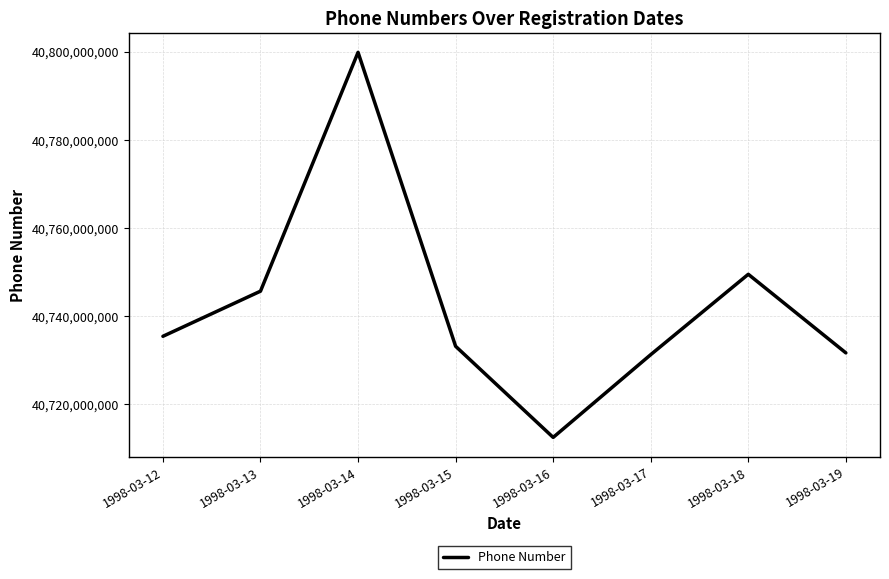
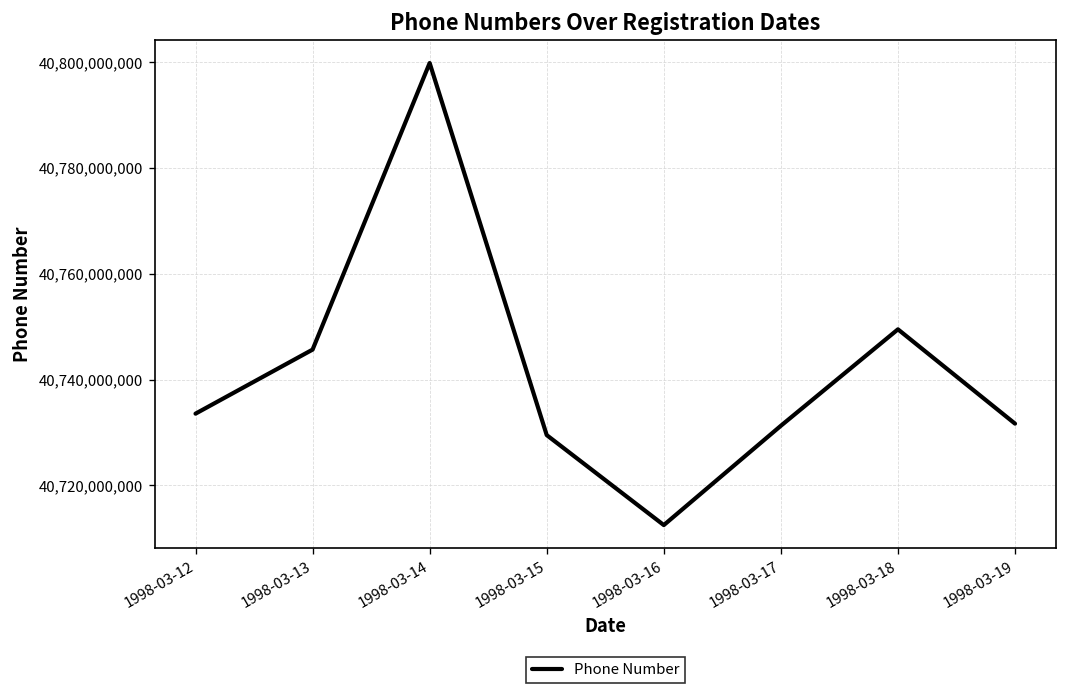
1998-03-12: 40,735,000,000 -> 40,734,000,000
1998-03-15: 40,733,000,000 -> 40,729,000,000
